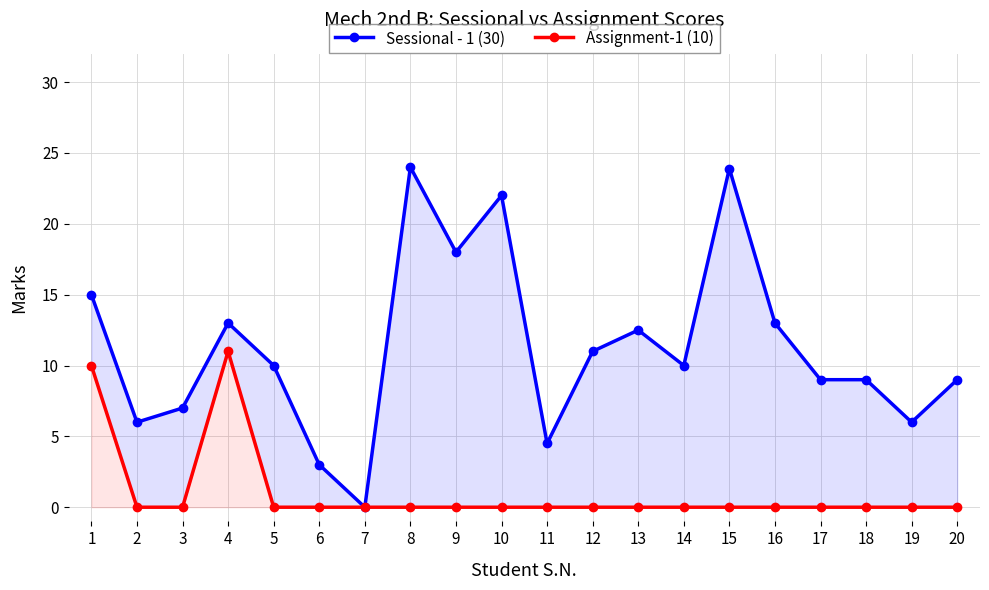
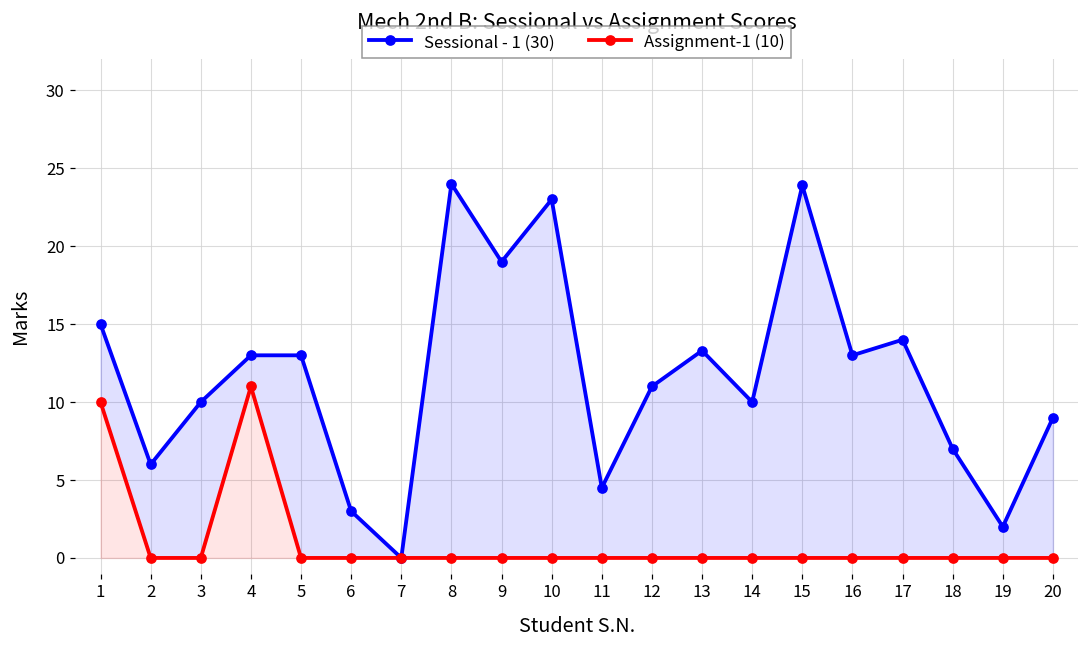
Sessional - 1 (30), 3: 7 -> 10
Sessional - 1 (30), 5: 10 -> 13
Sessional - 1 (30), 9: 18 -> 19
Sessional - 1 (30), 10: 22 -> 23
Sessional - 1 (30), 13: 12.5 -> 13.3
Sessional - 1 (30), 17: 9 -> 14
Sessional - 1 (30), 18: 9 -> 7
Sessional - 1 (30), 19: 6 -> 2
